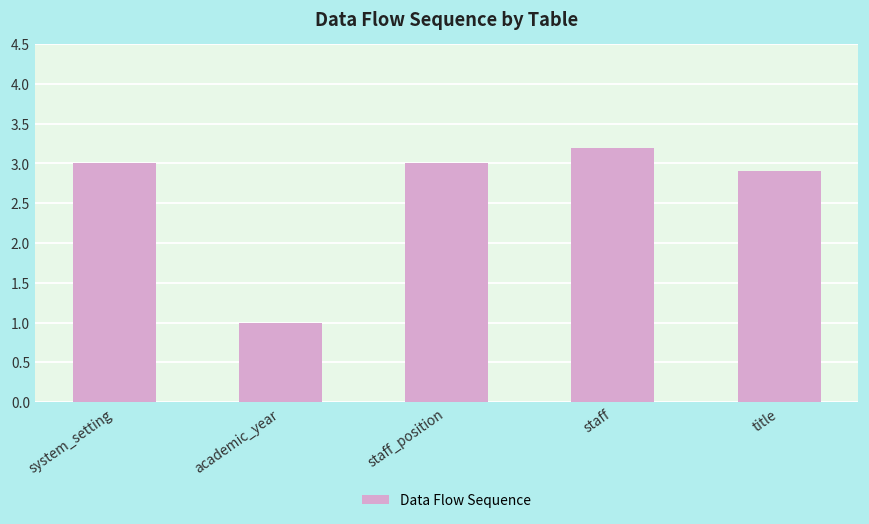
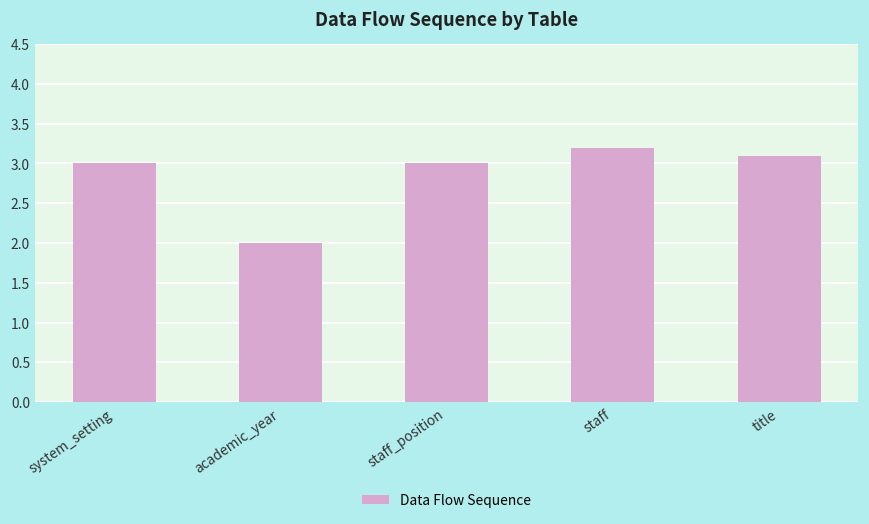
academic_year: 1 -> 2
title: 2.9 -> 3.1
